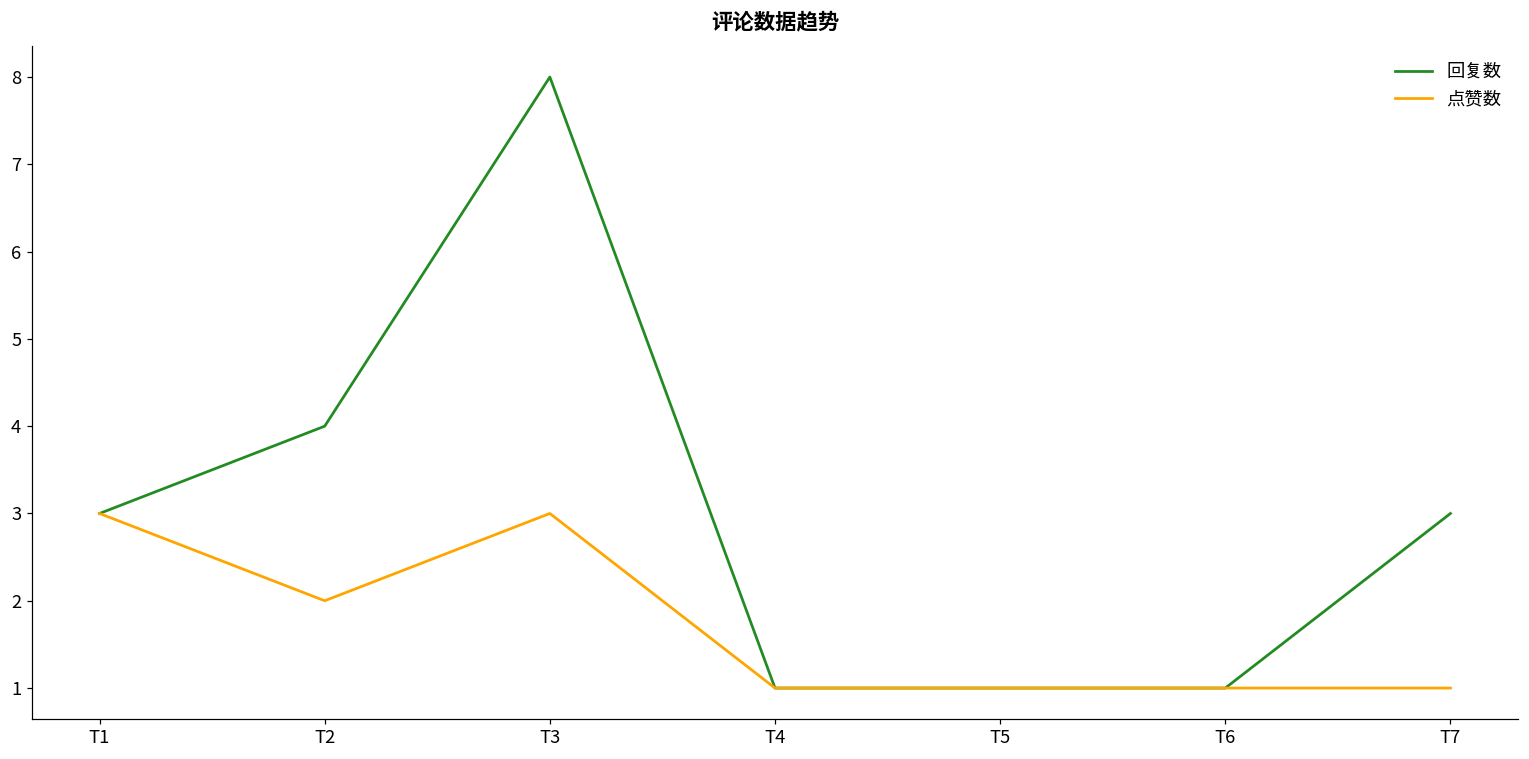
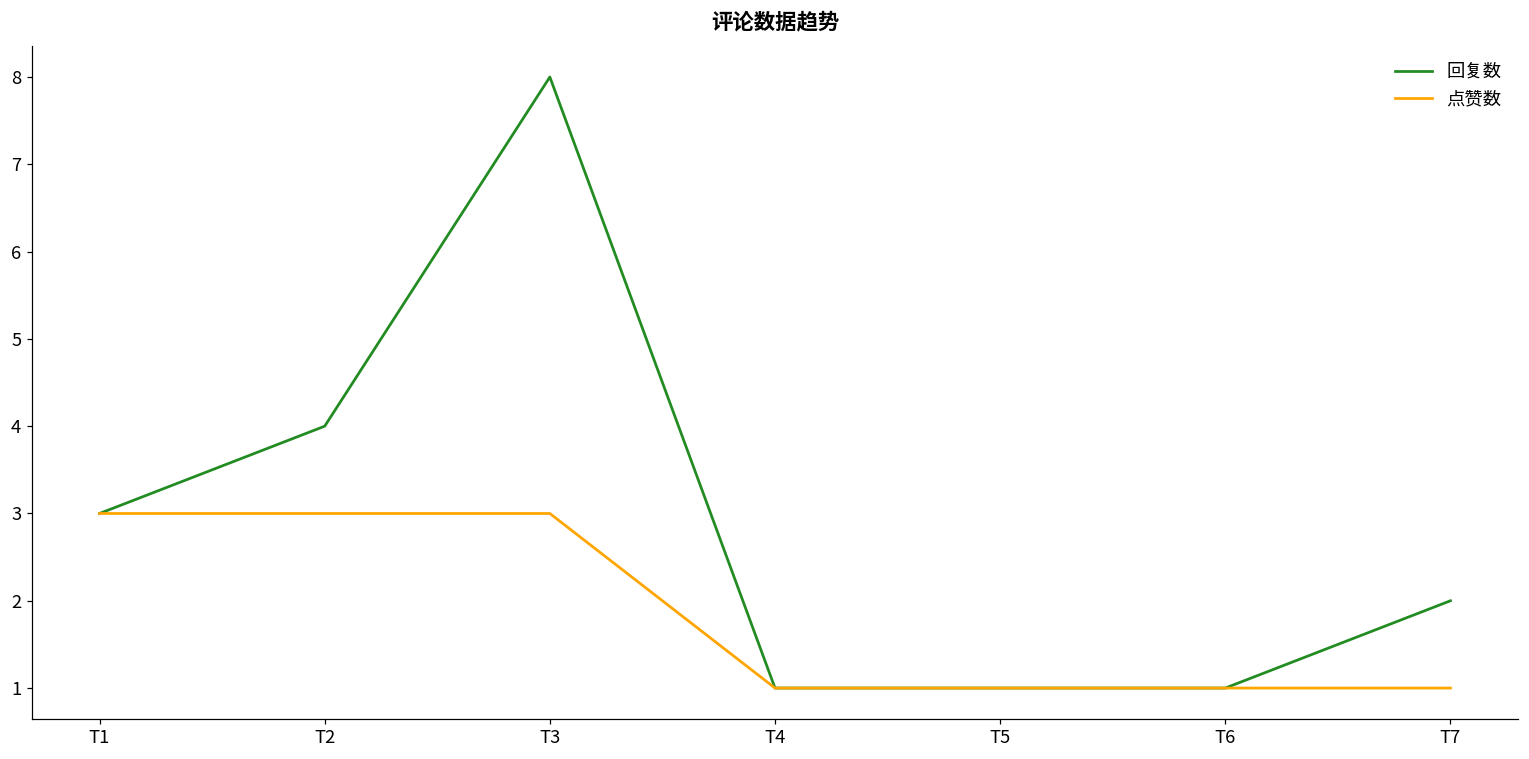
点赞数, T2: 2 -> 3
回复数, T7: 3 -> 2
